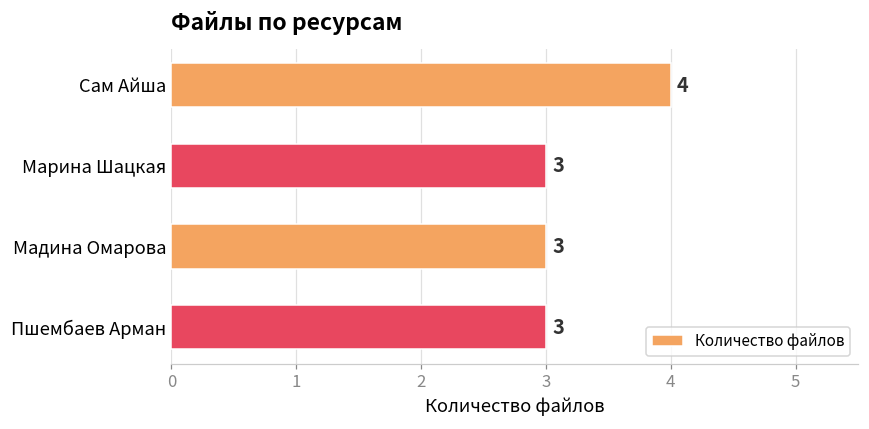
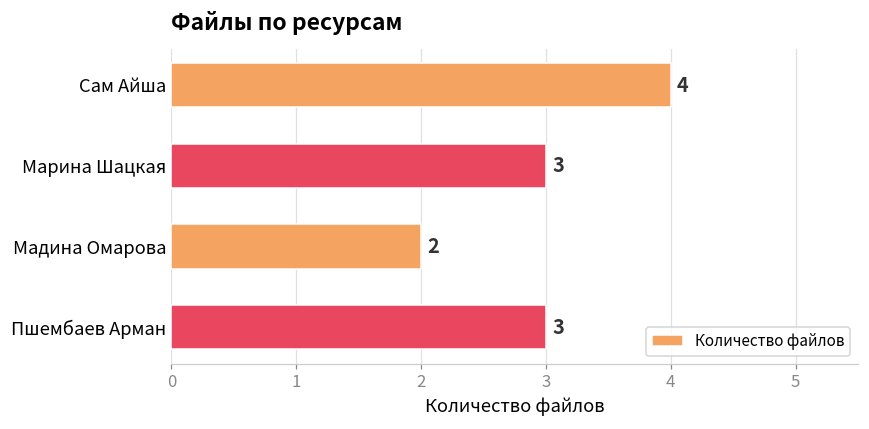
Мадина Омарова: 3 -> 2
